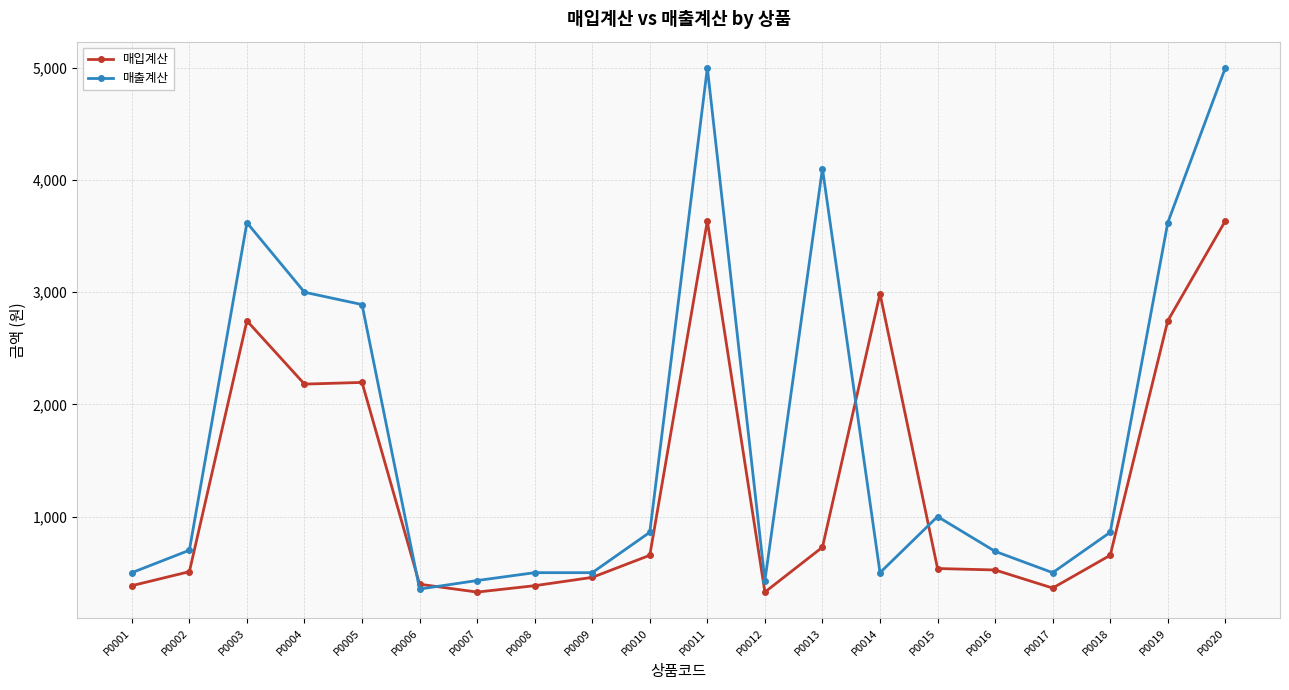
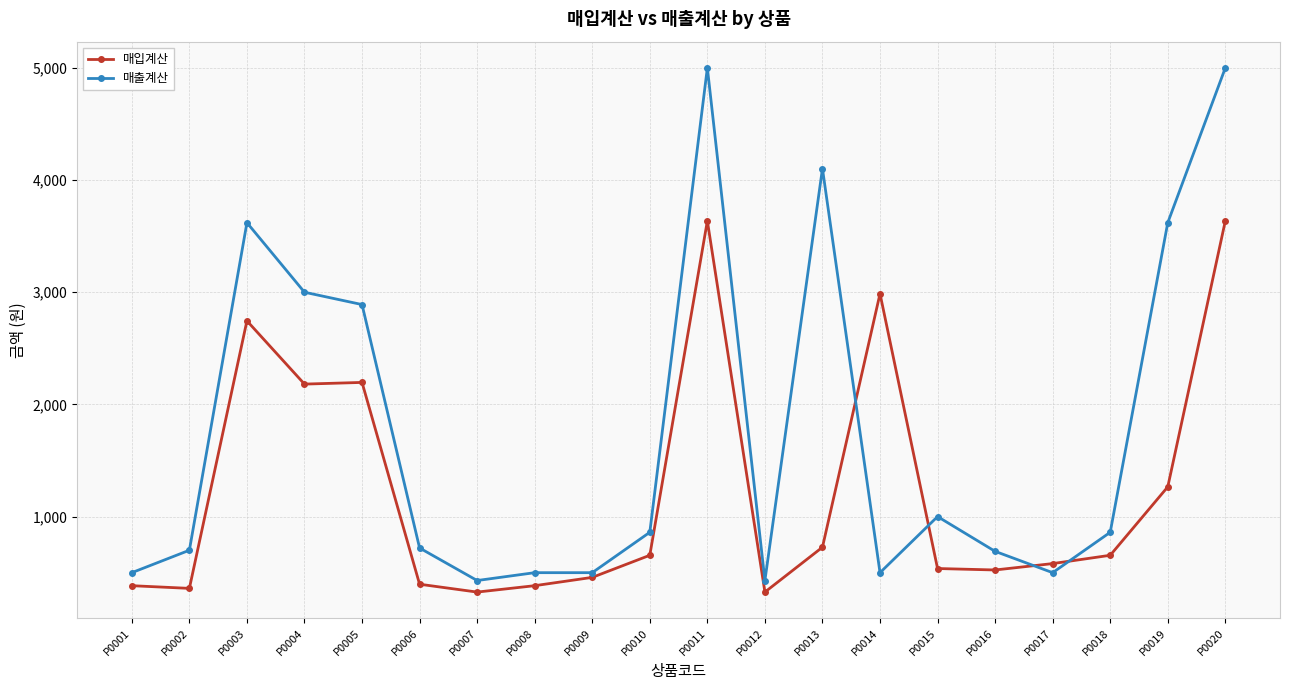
매입계산, P0002: 510 -> 360
매출계산, P0006: 350 -> 720
매입계산, P0017: 360 -> 580
매입계산, P0019: 2,750 -> 1,270
